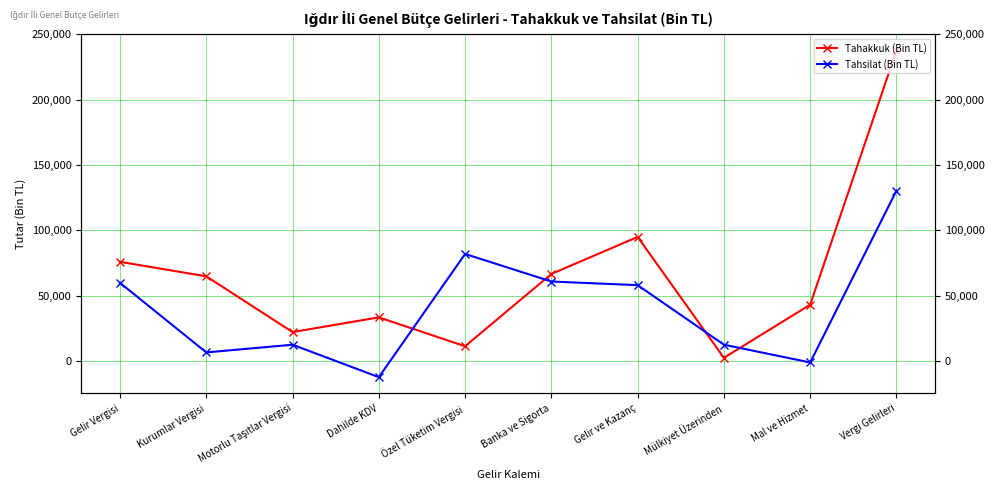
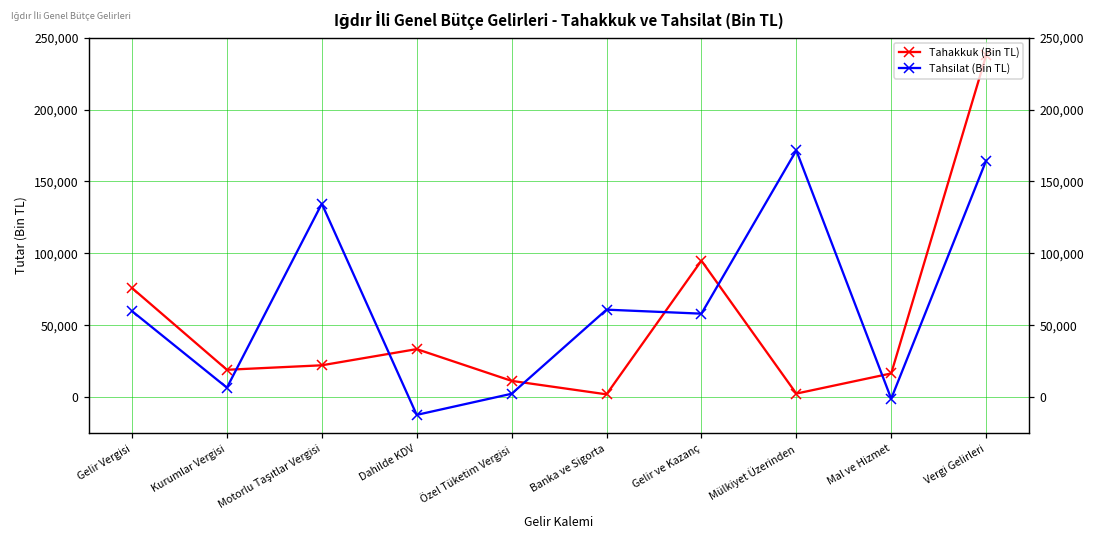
Tahakkuk (Bin TL), Kurumlar Vergisi: 65,000 -> 19,000
Tahsilat (Bin TL), Motorlu Taşıtlar Vergisi: 12,000 -> 135,000
Tahsilat (Bin TL), Özel Tüketim Vergisi: 82,000 -> 2,000
Tahakkuk (Bin TL), Banka ve Sigorta: 67,000 -> 2,000
Tahsilat (Bin TL), Mülkiyet Üzerinden: 12,000 -> 172,000
Tahakkuk (Bin TL), Mal ve Hizmet: 43,000 -> 16,000
Tahsilat (Bin TL), Vergi Gelirleri: 130,000 -> 164,000
